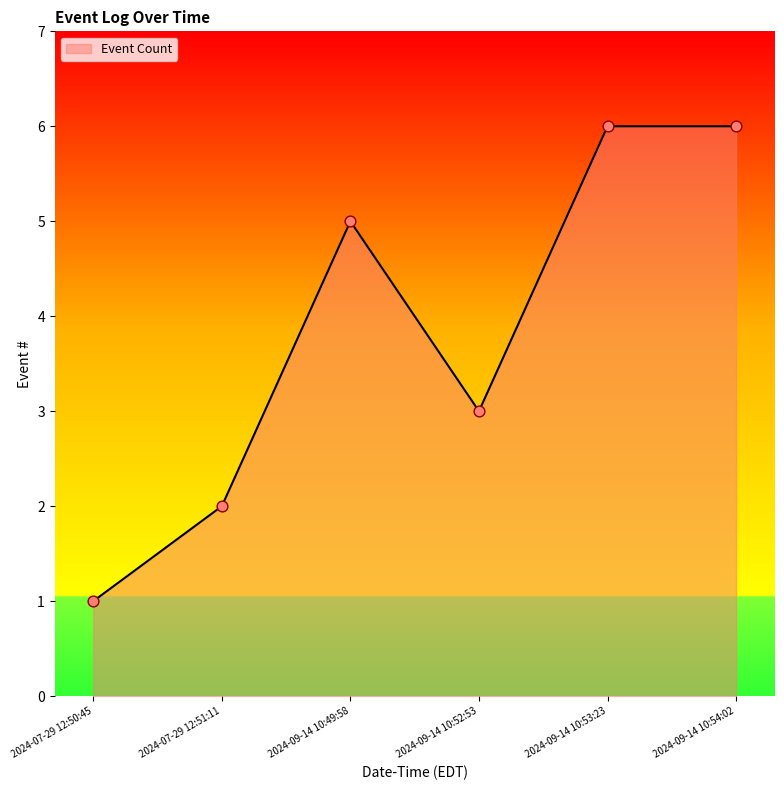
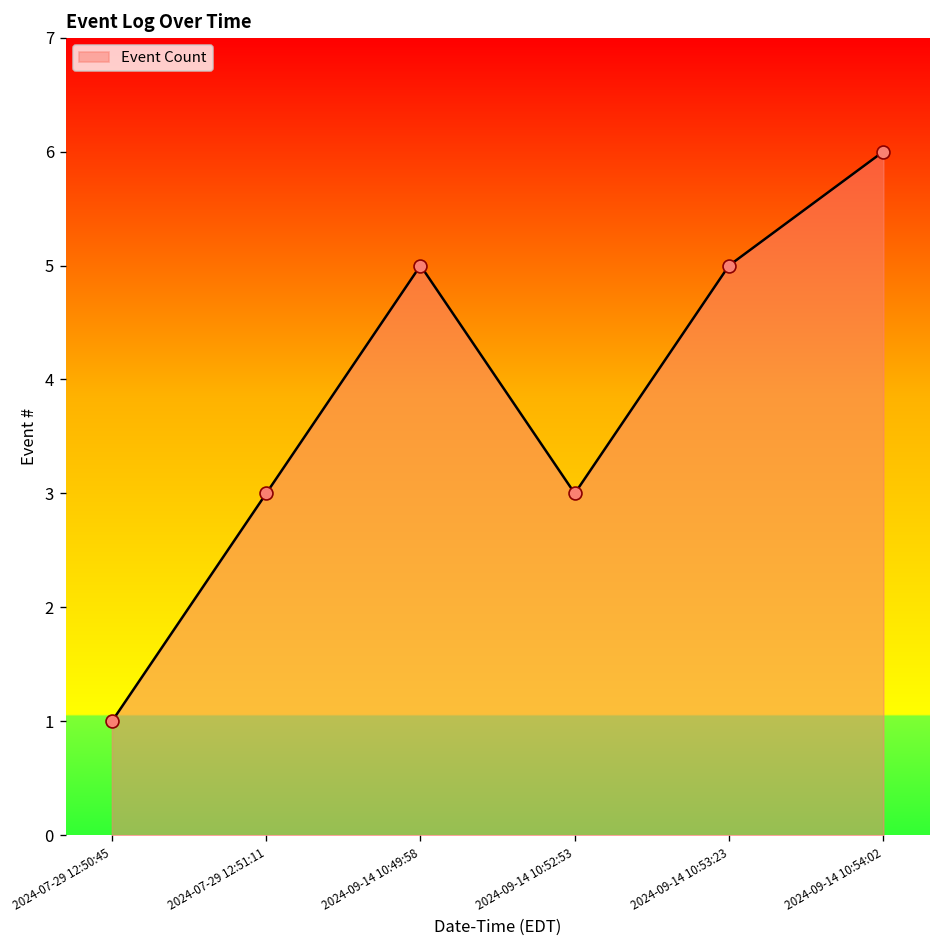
2024-07-29 12:51:11: 2 -> 3
2024-09-14 10:53:23: 6 -> 5
